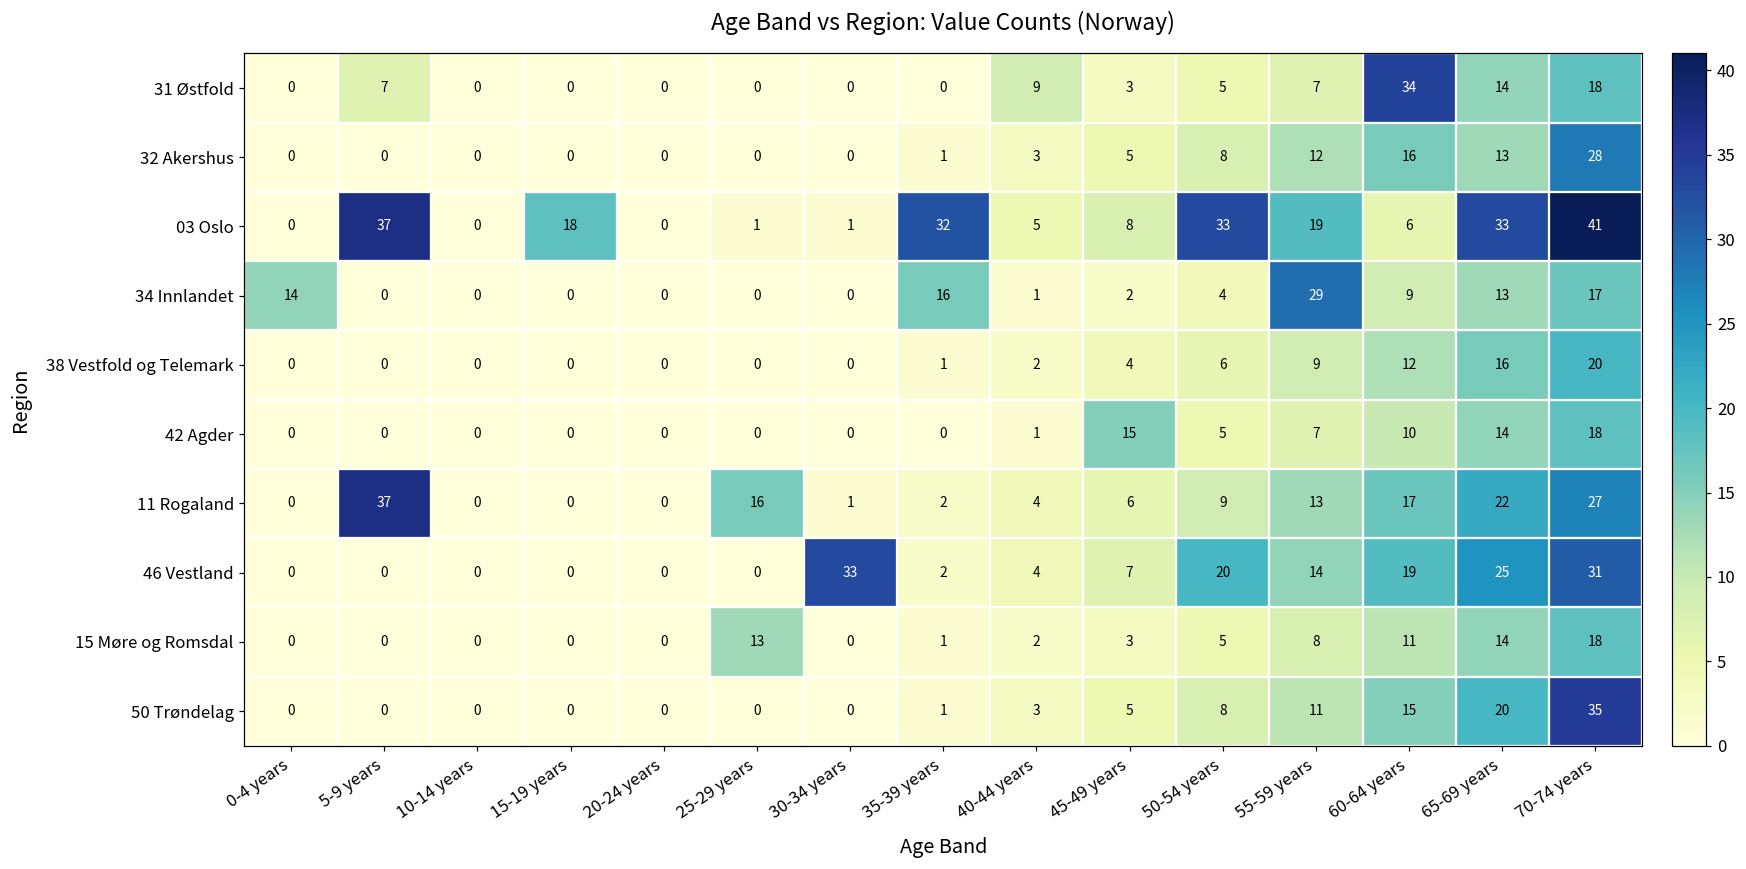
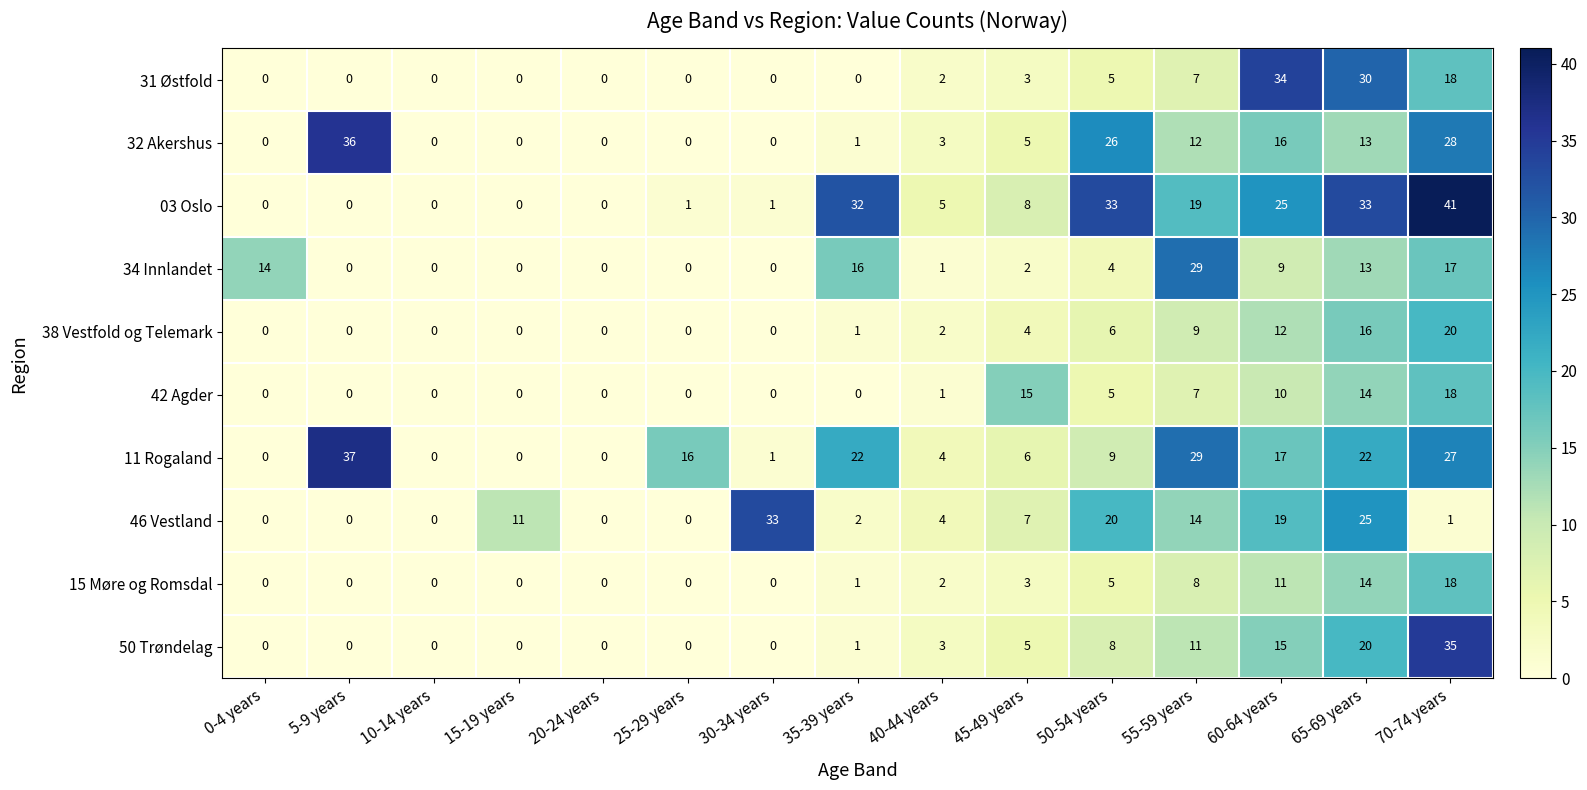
31 Østfold, 5-9 years: 7 -> 0
31 Østfold, 40-44 years: 9 -> 2
31 Østfold, 65-69 years: 14 -> 30
32 Akershus, 5-9 years: 0 -> 36
32 Akershus, 50-54 years: 8 -> 26
03 Oslo, 5-9 years: 37 -> 0
03 Oslo, 15-19 years: 18 -> 0
03 Oslo, 60-64 years: 6 -> 25
11 Rogaland, 35-39 years: 2 -> 22
11 Rogaland, 55-59 years: 13 -> 29
46 Vestland, 15-19 years: 0 -> 11
46 Vestland, 70-74 years: 31 -> 1
15 Møre og Romsdal, 25-29 years: 13 -> 0
